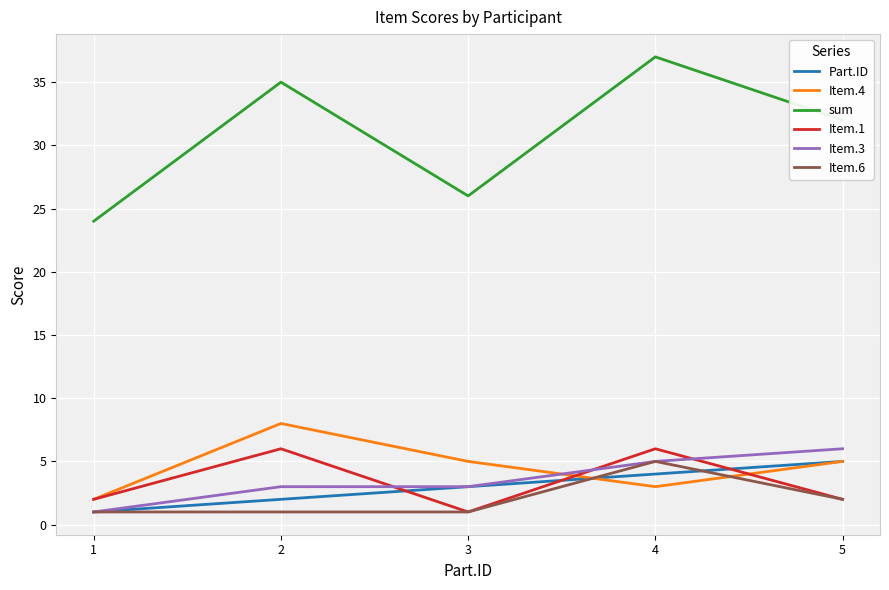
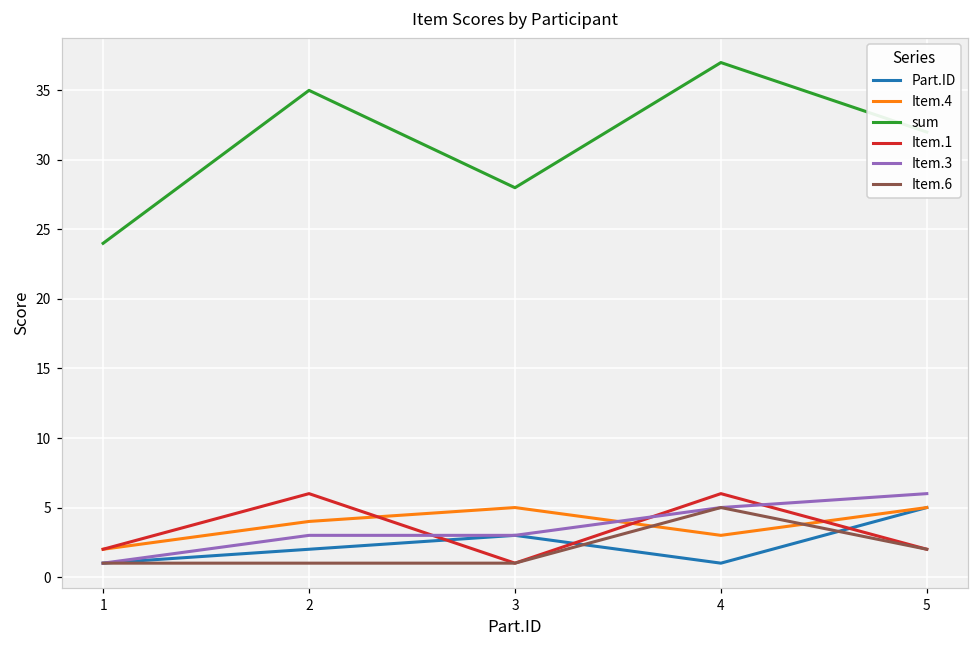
Item.4, 2: 8 -> 4
sum, 3: 26 -> 28
Part.ID, 4: 4 -> 1
